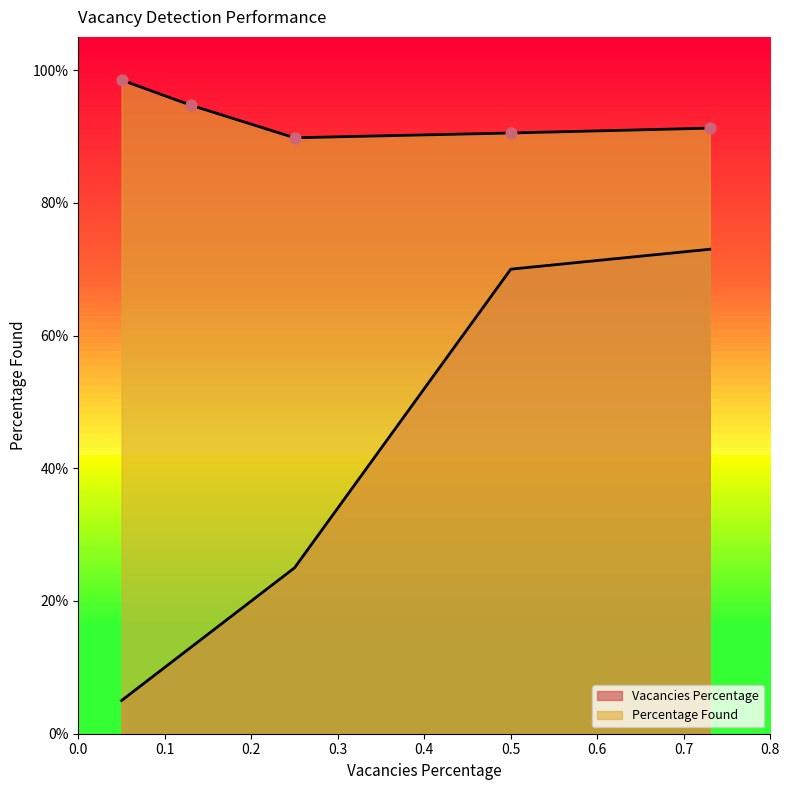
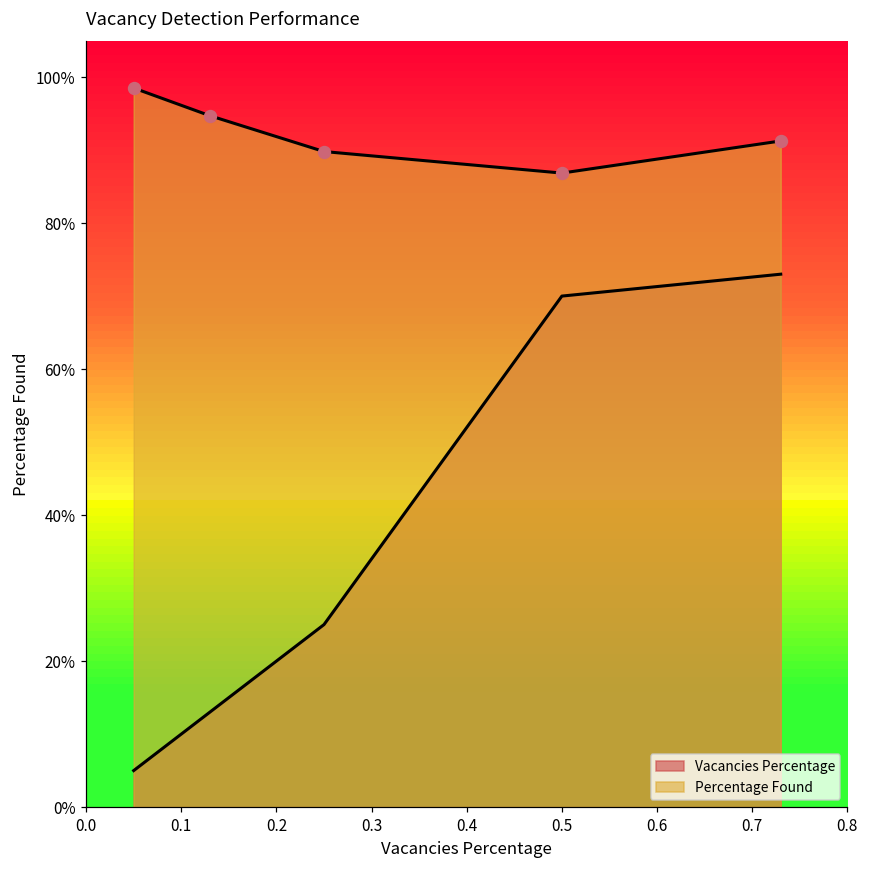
Percentage Found, 0.5: 91% -> 87%
